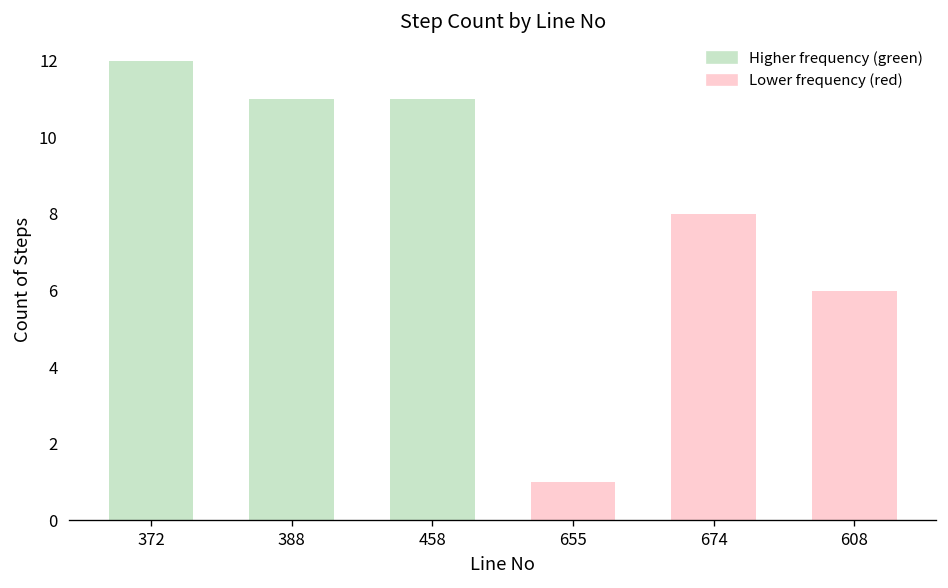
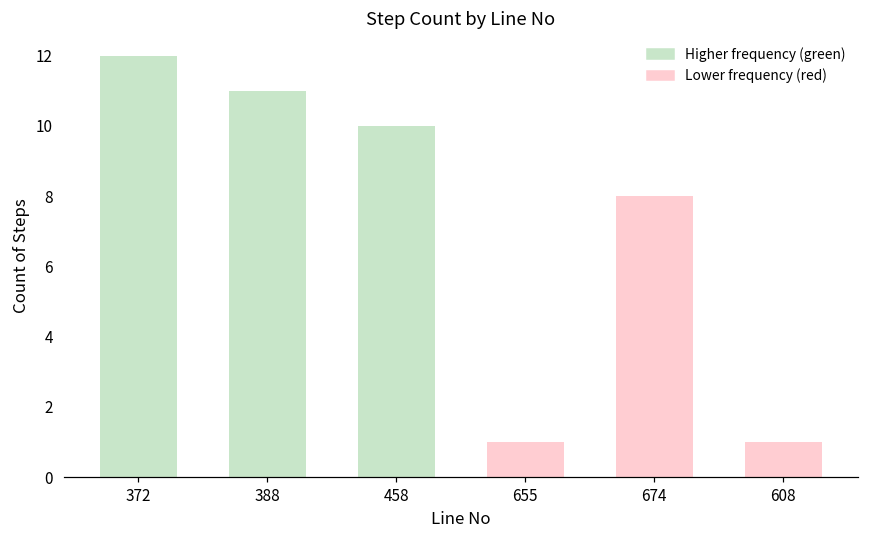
458: 11 -> 10
608: 6 -> 1
